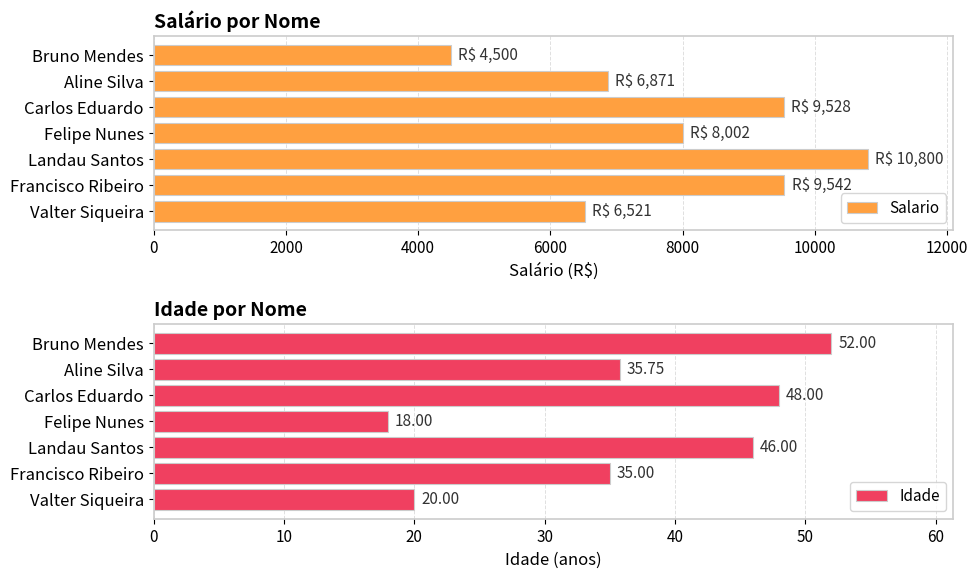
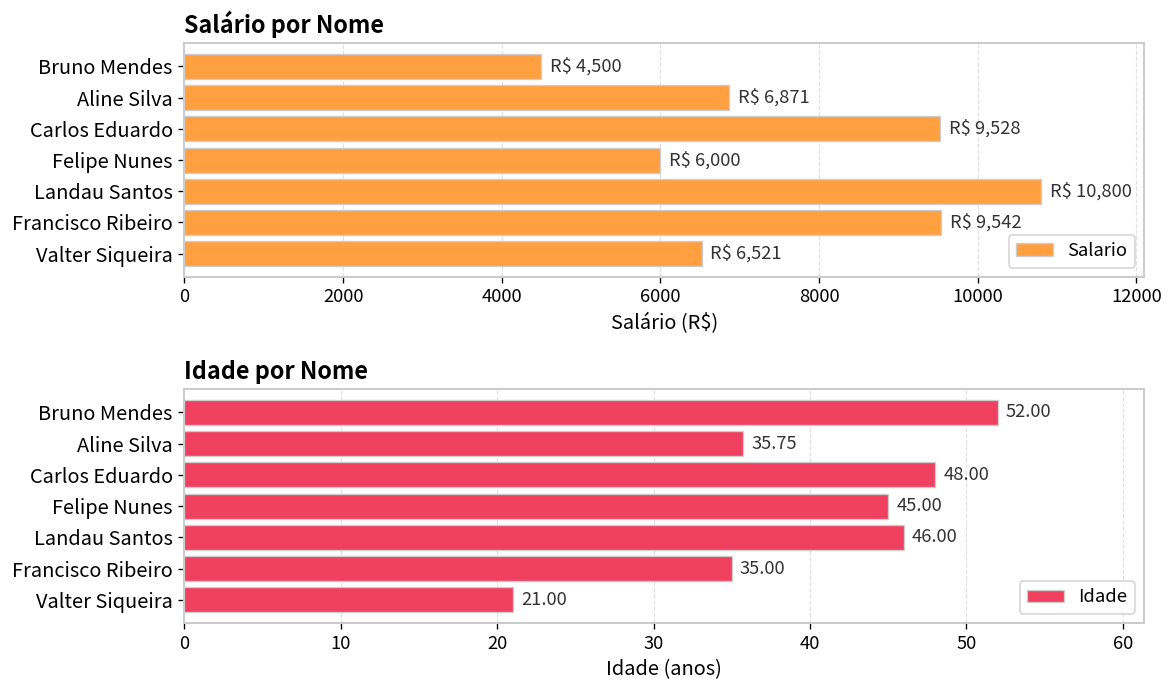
Salário por Nome, Felipe Nunes: 8,002 -> 6,000
Idade por Nome, Felipe Nunes: 18.00 -> 45.00
Idade por Nome, Valter Siqueira: 20.00 -> 21.00
